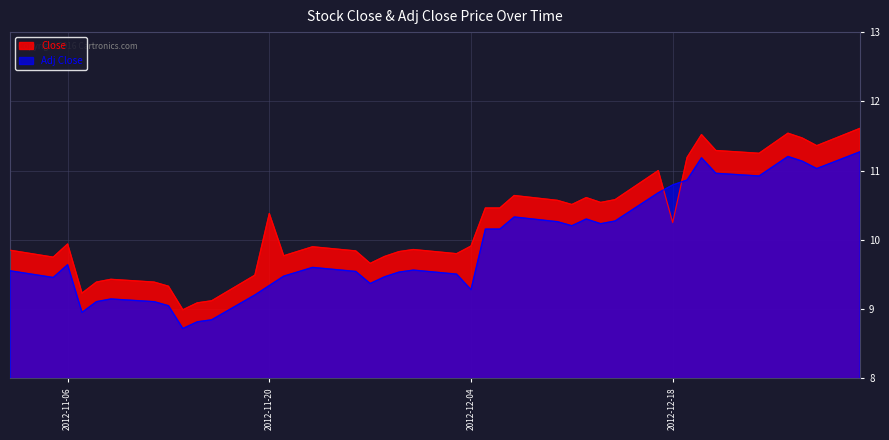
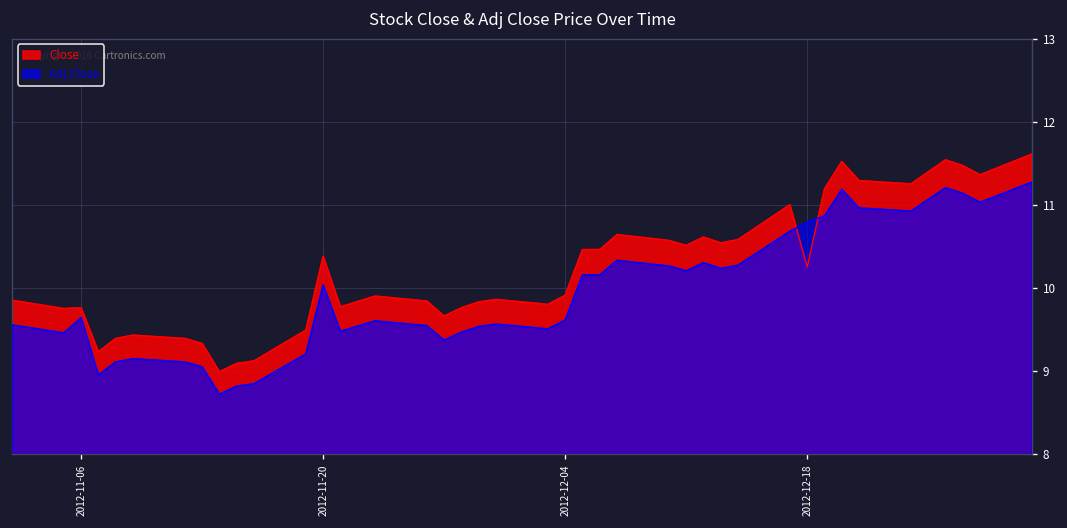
Close, 2012-11-06: 9.9 -> 9.8
Adj Close, 2012-11-20: 9.3 -> 10.0
Adj Close, 2012-12-04: 9.3 -> 9.6
